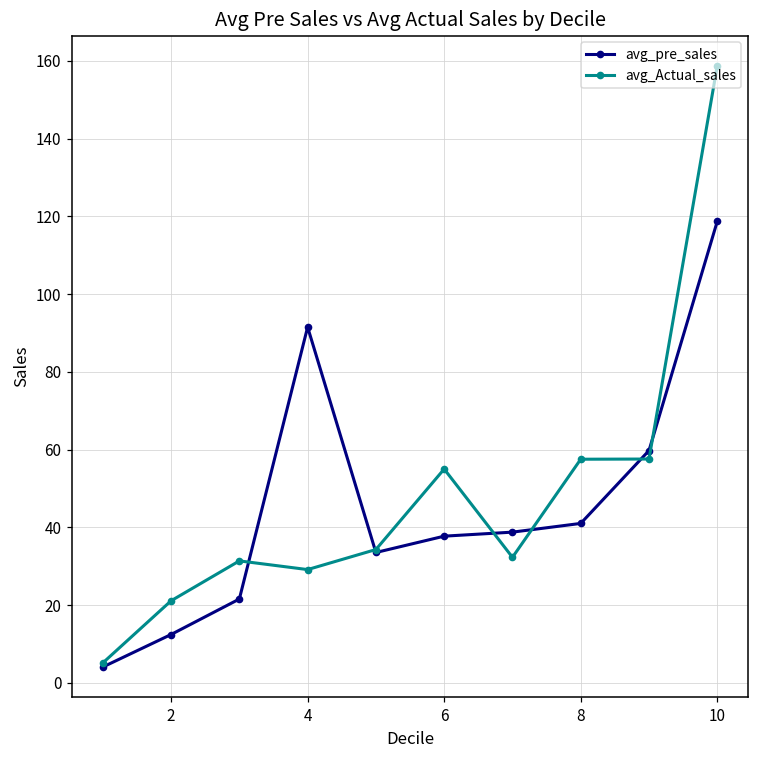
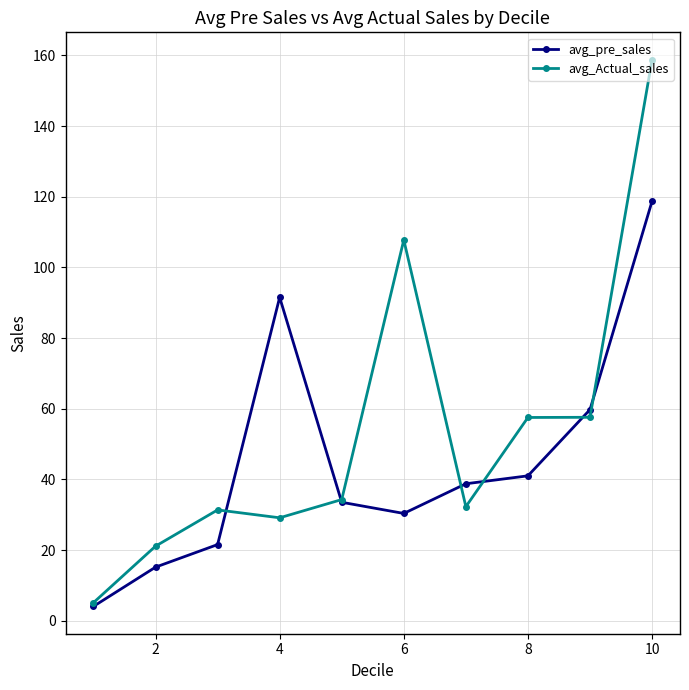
avg_pre_sales, 2: 12 -> 15
avg_pre_sales, 6: 38 -> 30
avg_Actual_sales, 6: 55 -> 108
